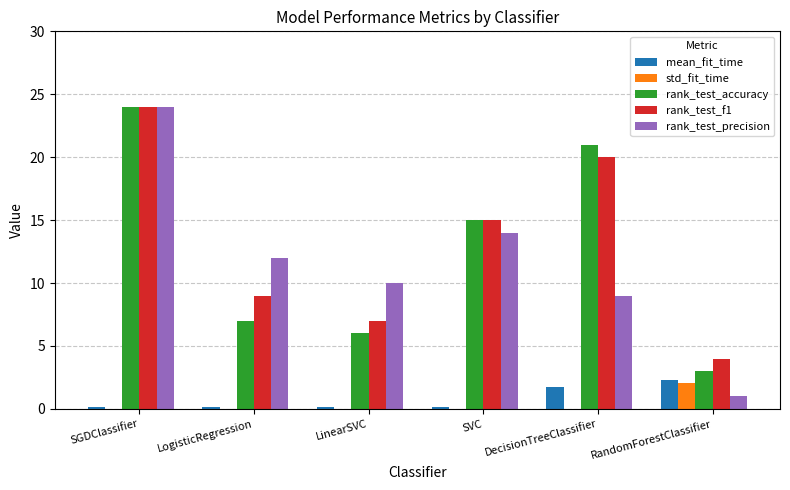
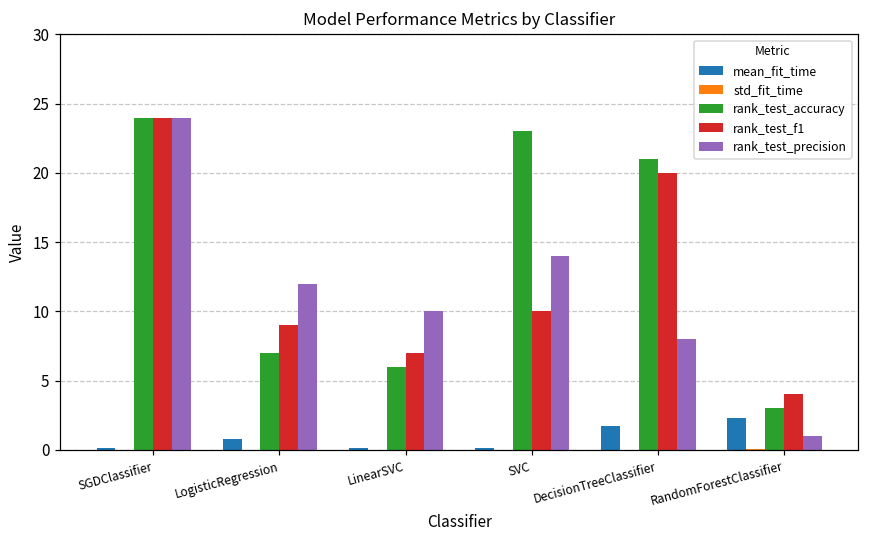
mean_fit_time, LogisticRegression: 0.1 -> 0.8
rank_test_accuracy, SVC: 15 -> 23
rank_test_f1, SVC: 15 -> 10
rank_test_precision, DecisionTreeClassifier: 9 -> 8
std_fit_time, RandomForestClassifier: 2.0 -> 0.0
